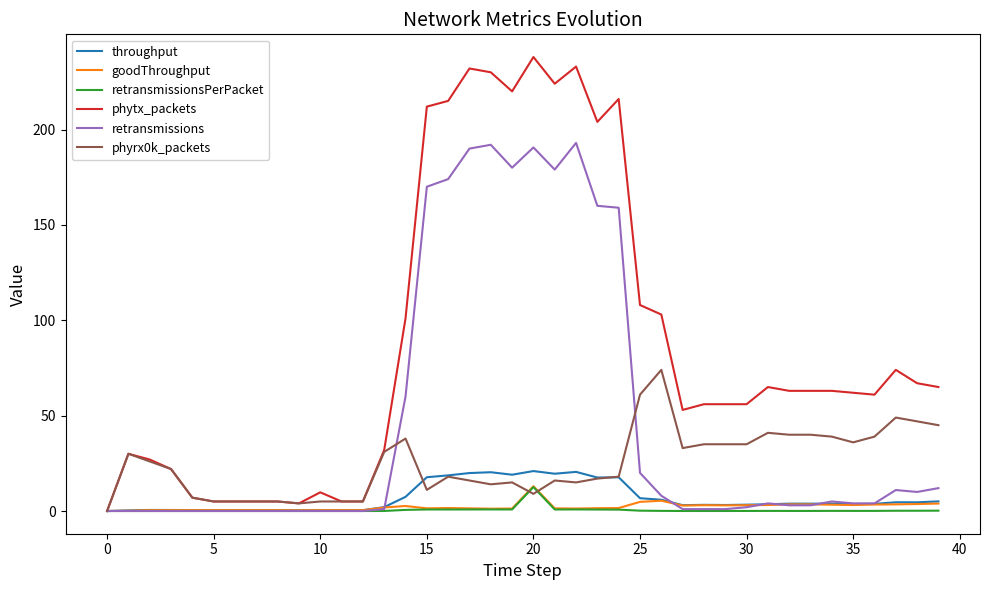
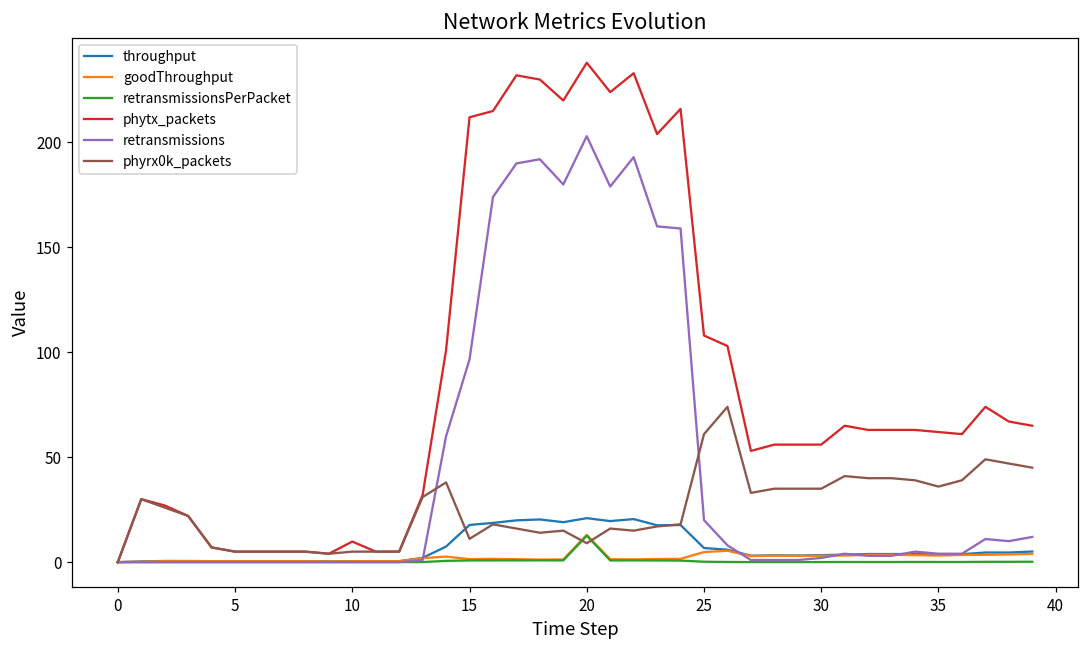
retransmissions, 15: 170 -> 97
retransmissions, 20: 191 -> 203
